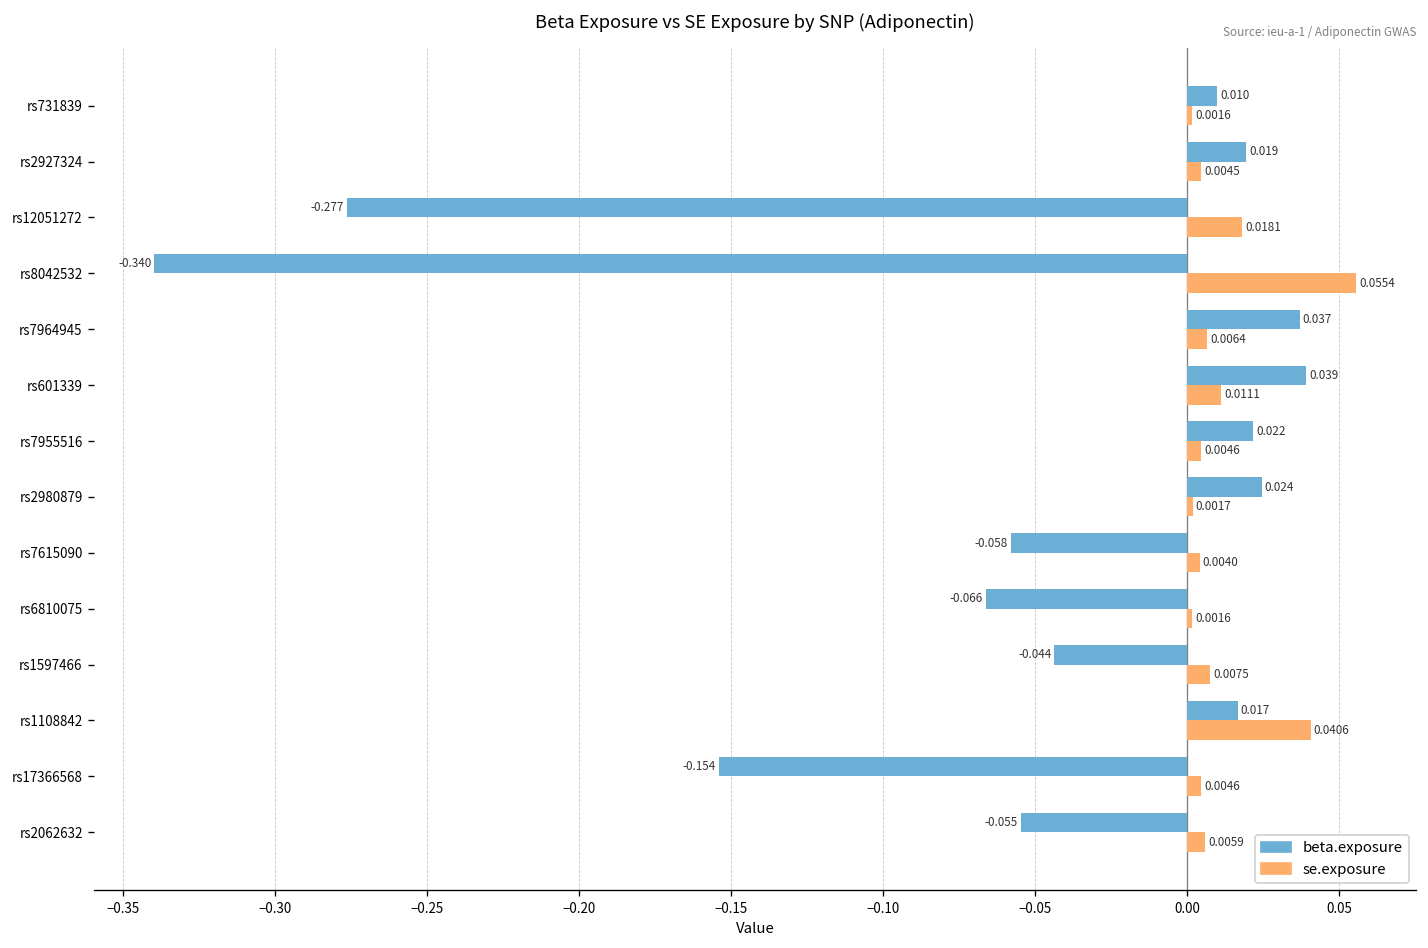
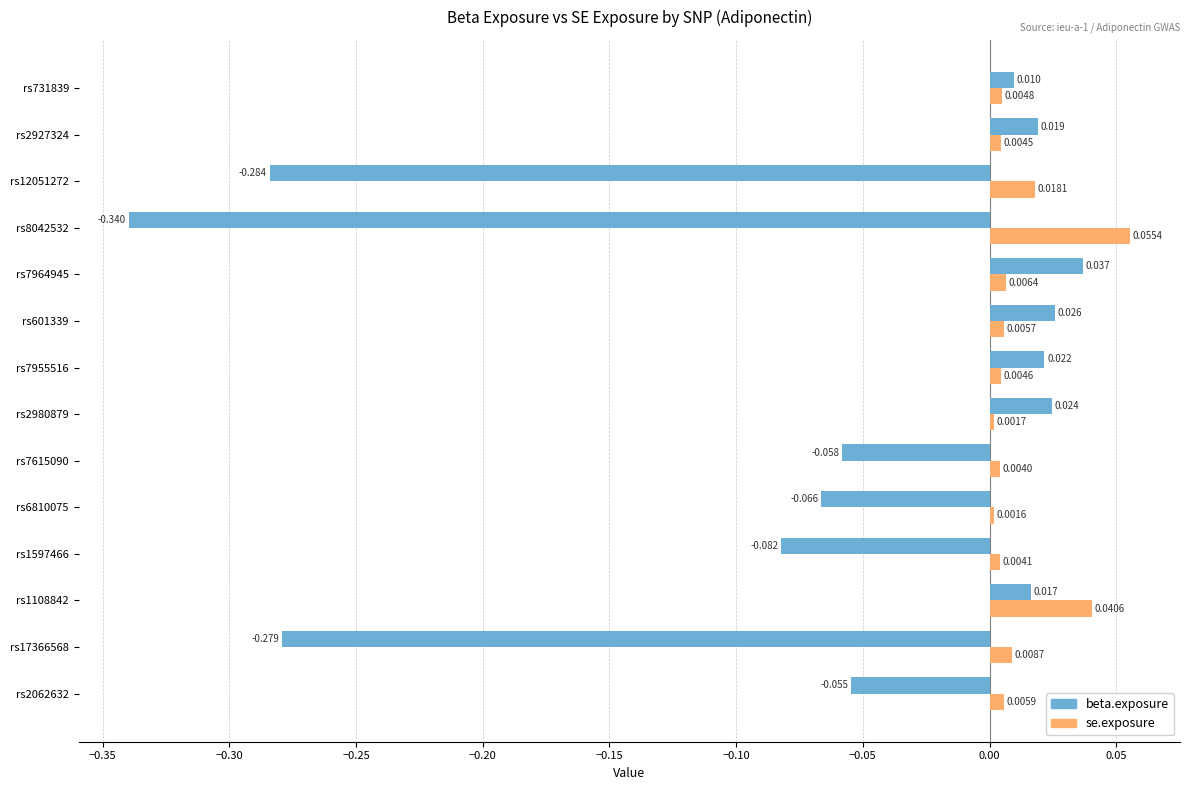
se.exposure, rs731839: 0.0016 -> 0.0048
beta.exposure, rs12051272: -0.277 -> -0.284
beta.exposure, rs601339: 0.039 -> 0.026
se.exposure, rs601339: 0.0111 -> 0.0057
beta.exposure, rs1597466: -0.044 -> -0.082
se.exposure, rs1597466: 0.0075 -> 0.0041
beta.exposure, rs17366568: -0.154 -> -0.279
se.exposure, rs17366568: 0.0046 -> 0.0087
